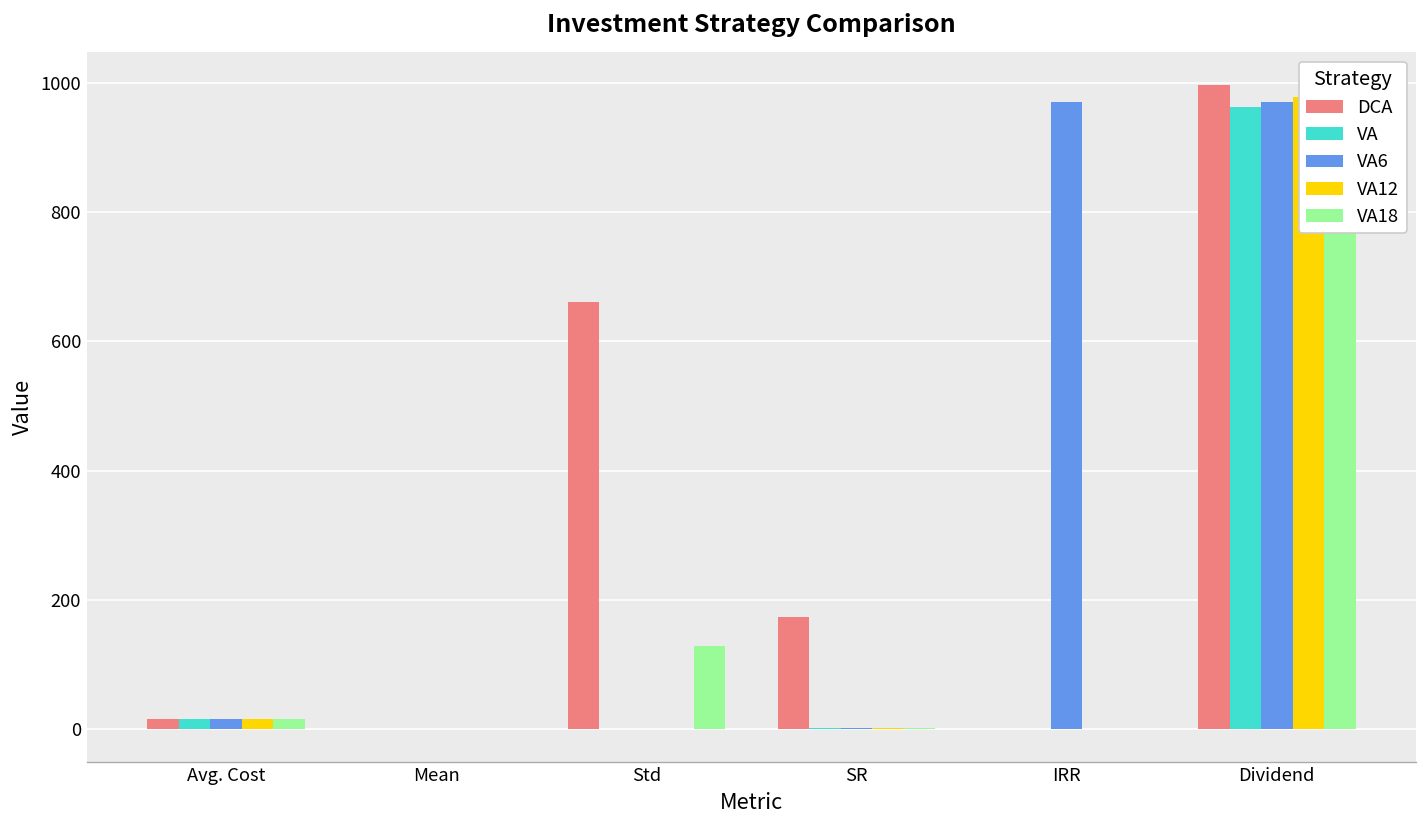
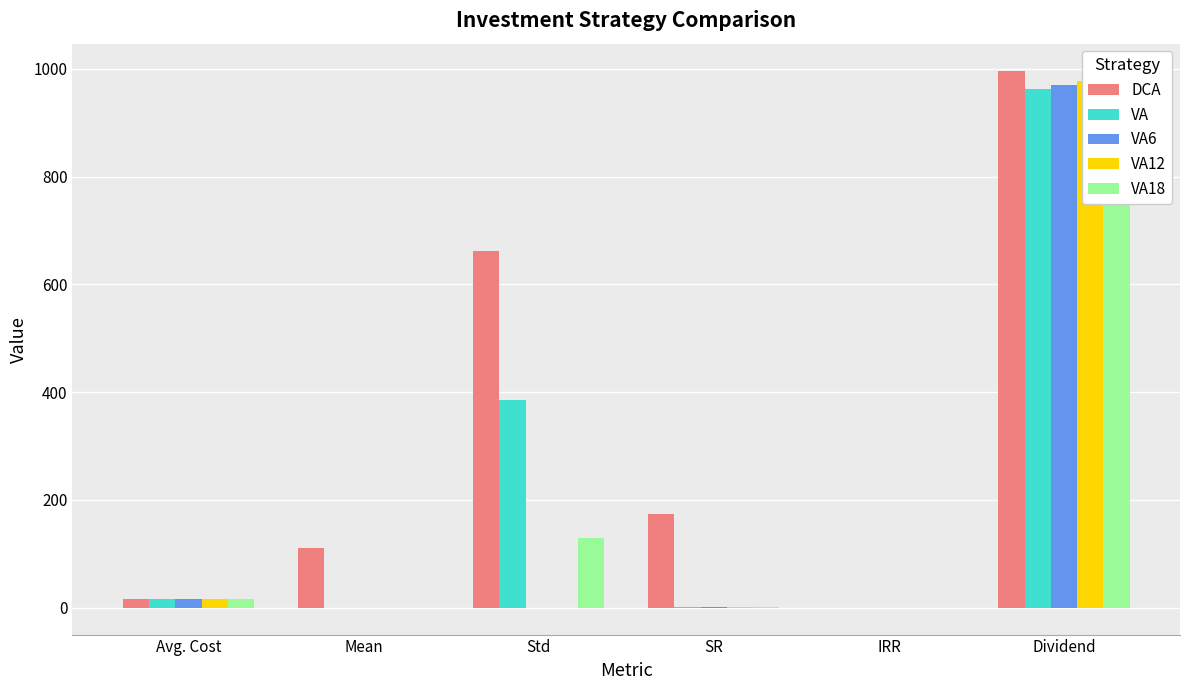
DCA, Mean: 0 -> 110
VA, Std: 0 -> 390
VA6, IRR: 970 -> 0
